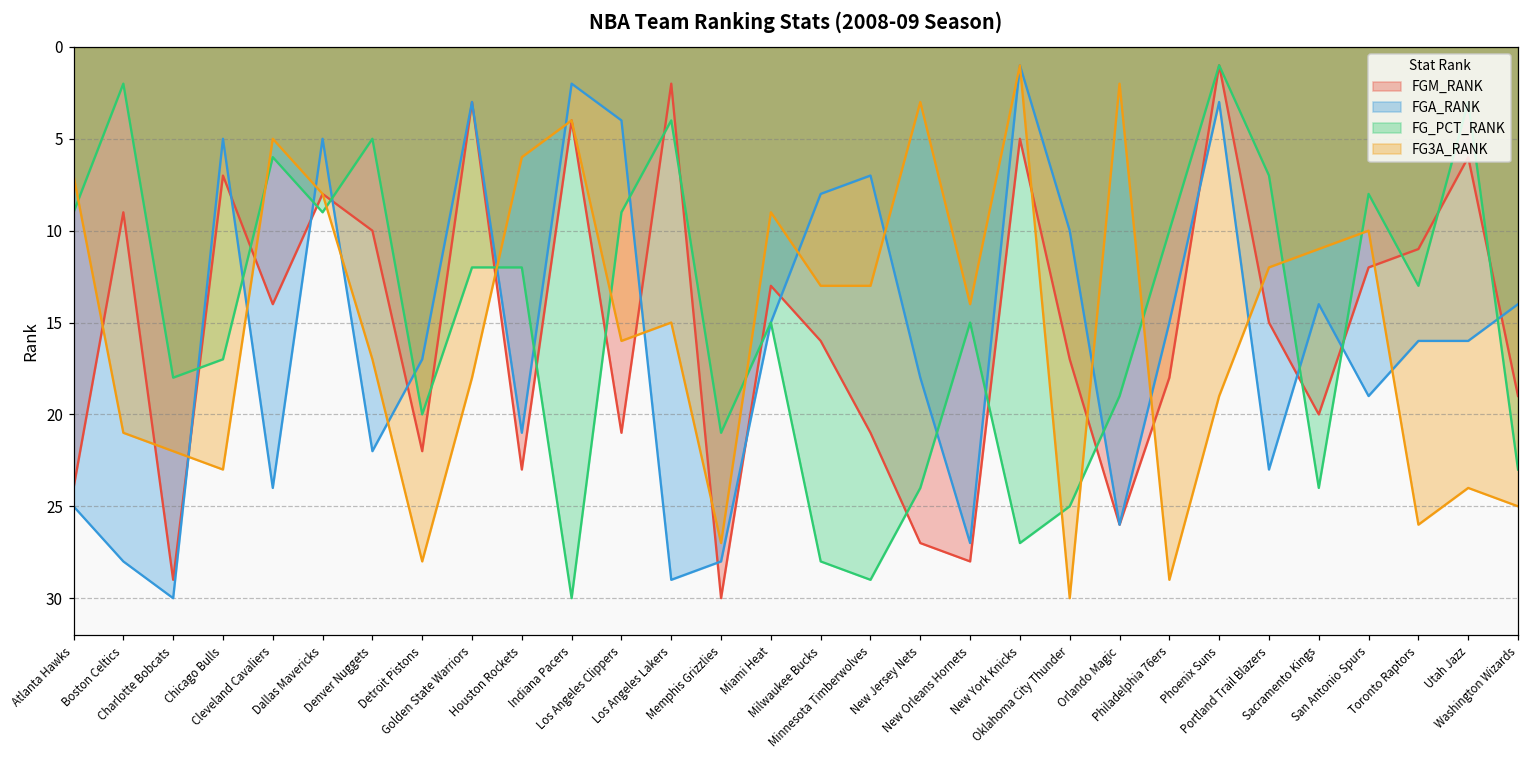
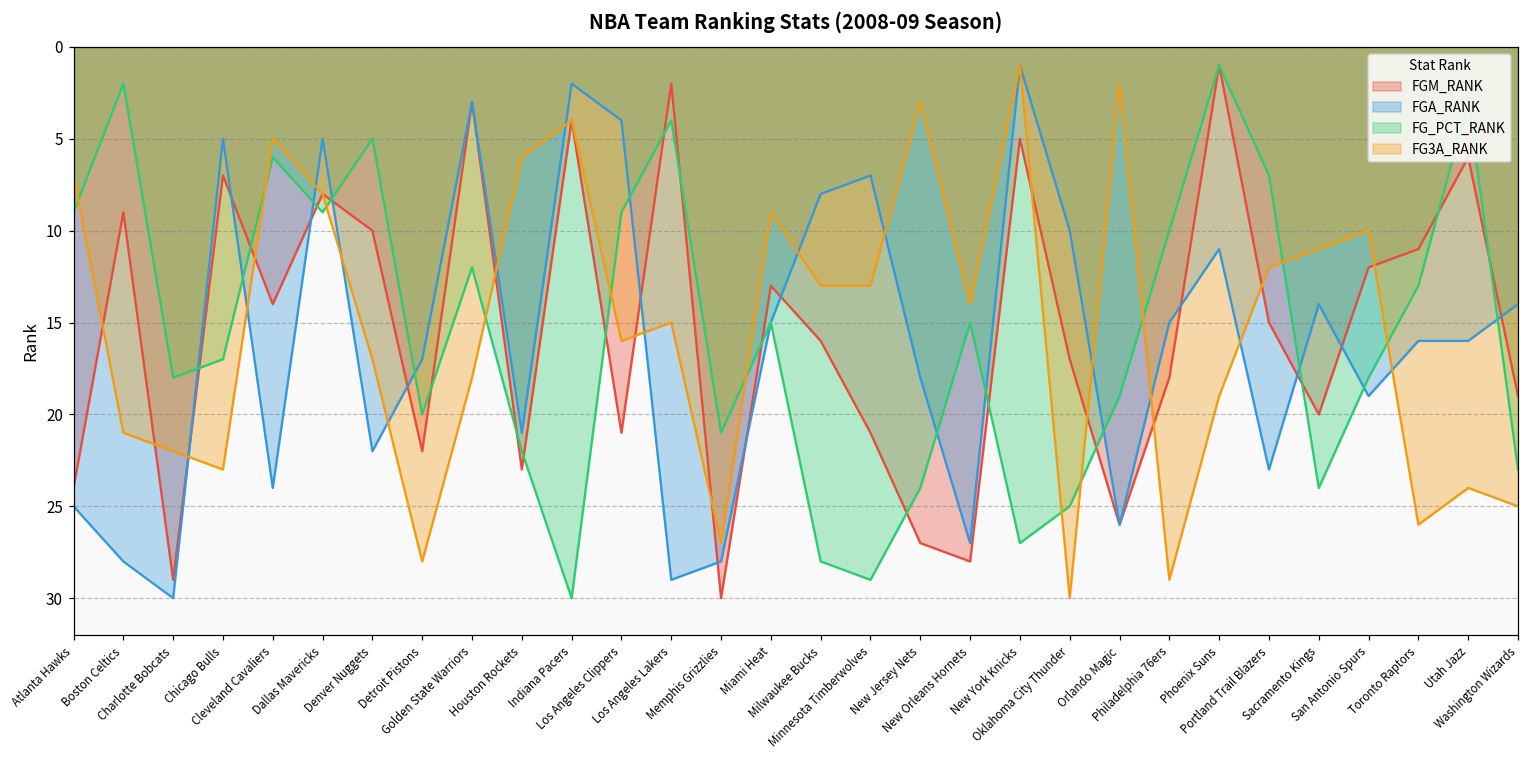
FG_PCT_RANK, Houston Rockets: 12 -> 22
FGA_RANK, Phoenix Suns: 3 -> 11
FG_PCT_RANK, San Antonio Spurs: 8 -> 18
